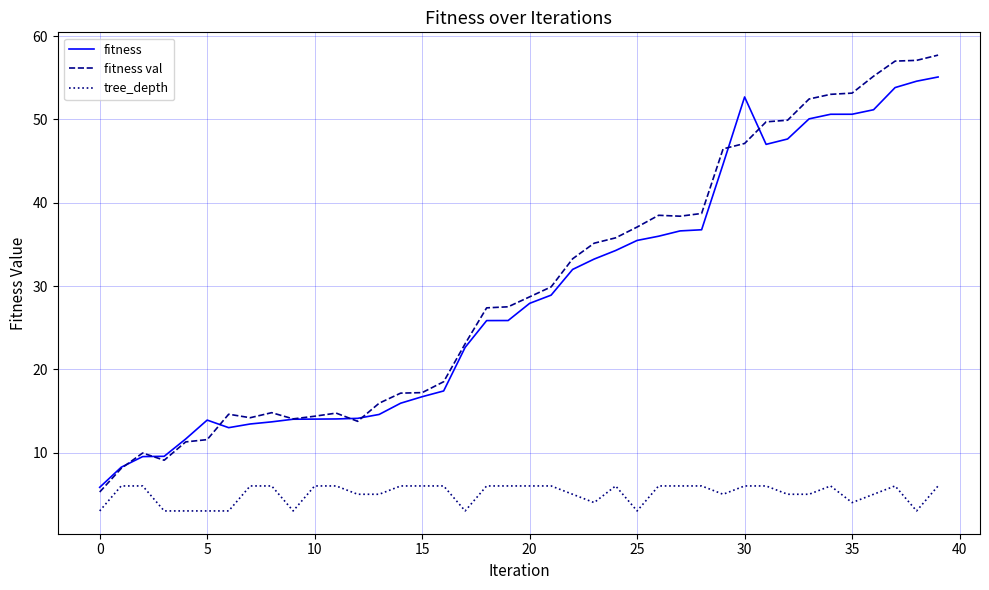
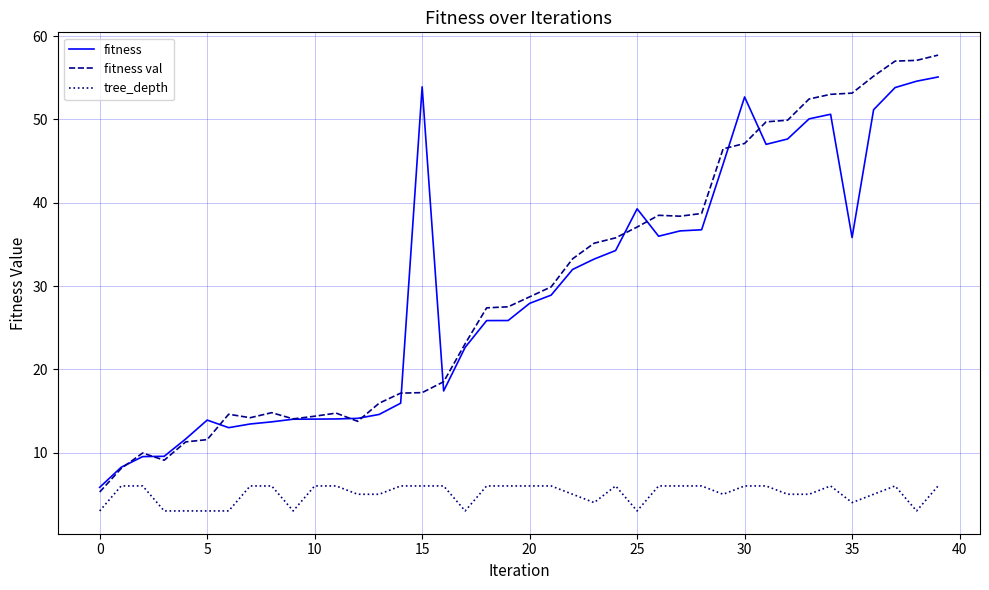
fitness, 15: 17 -> 54
fitness, 25: 35 -> 39
fitness, 35: 51 -> 36
